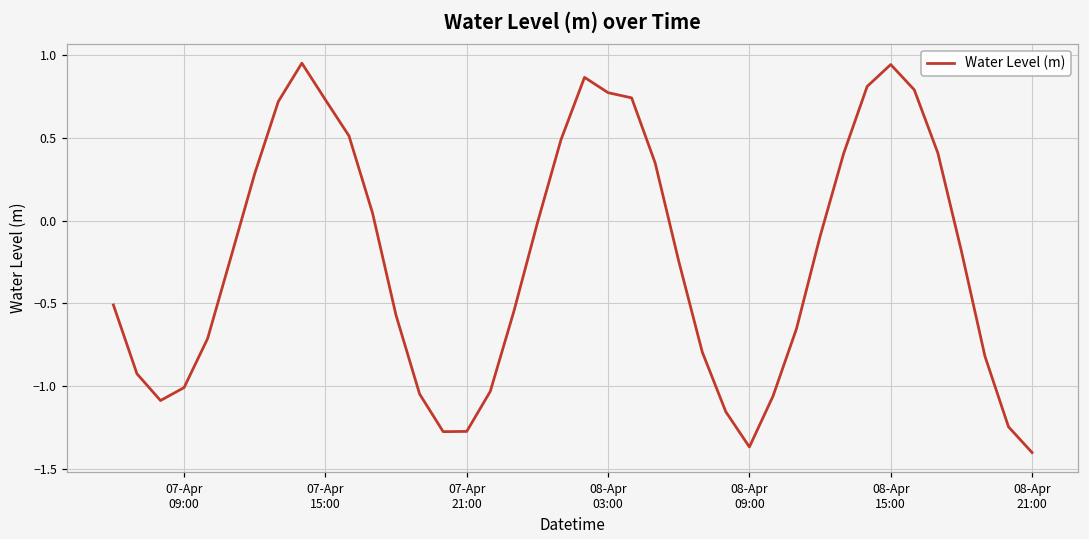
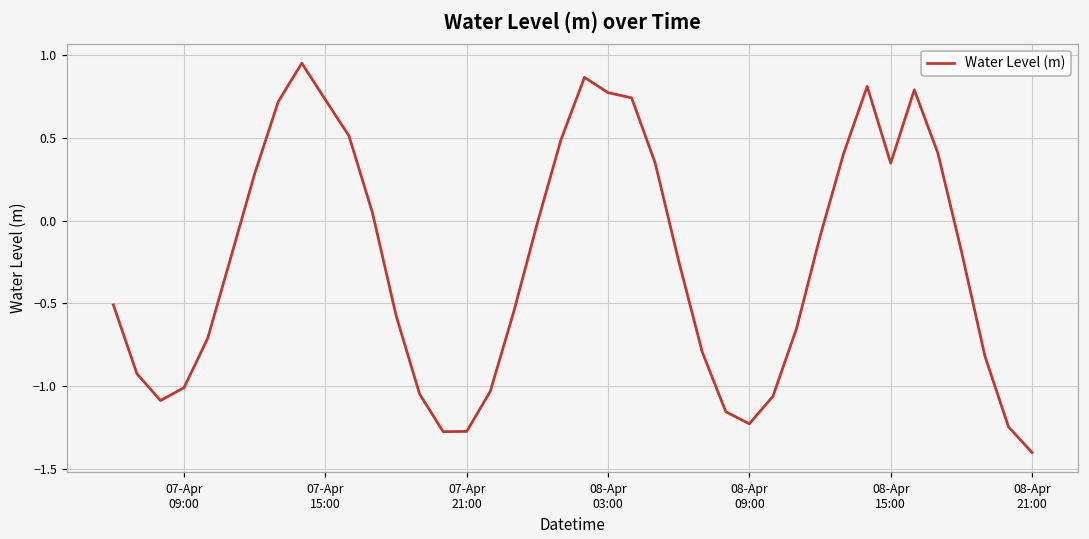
08-Apr 09:00: -1.37 -> -1.23
08-Apr 15:00: 0.94 -> 0.35
